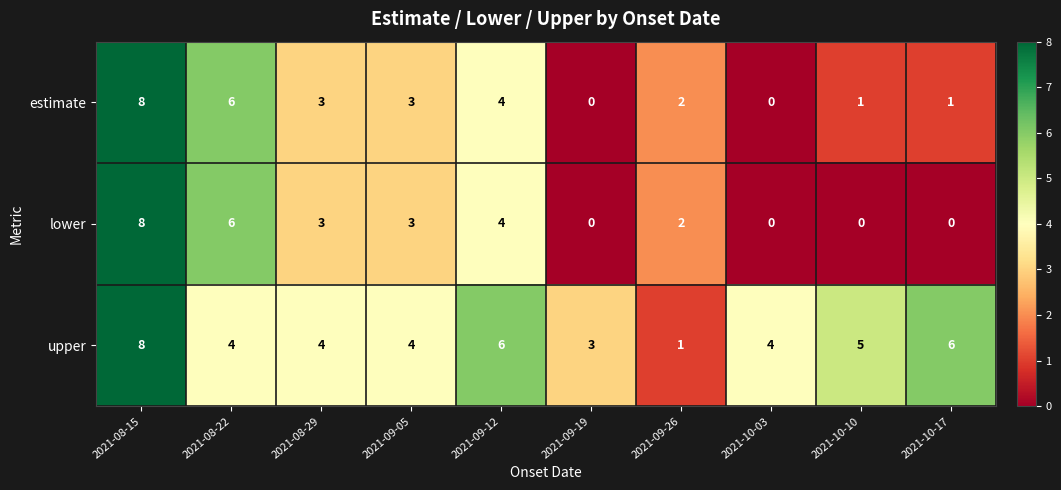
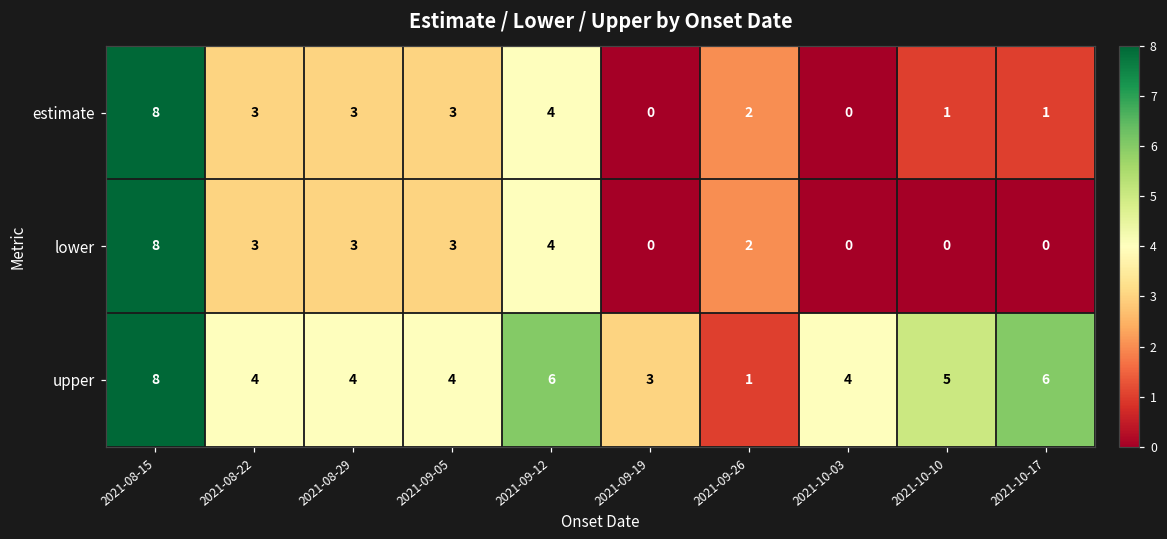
estimate, 2021-08-22: 6 -> 3
lower, 2021-08-22: 6 -> 3
